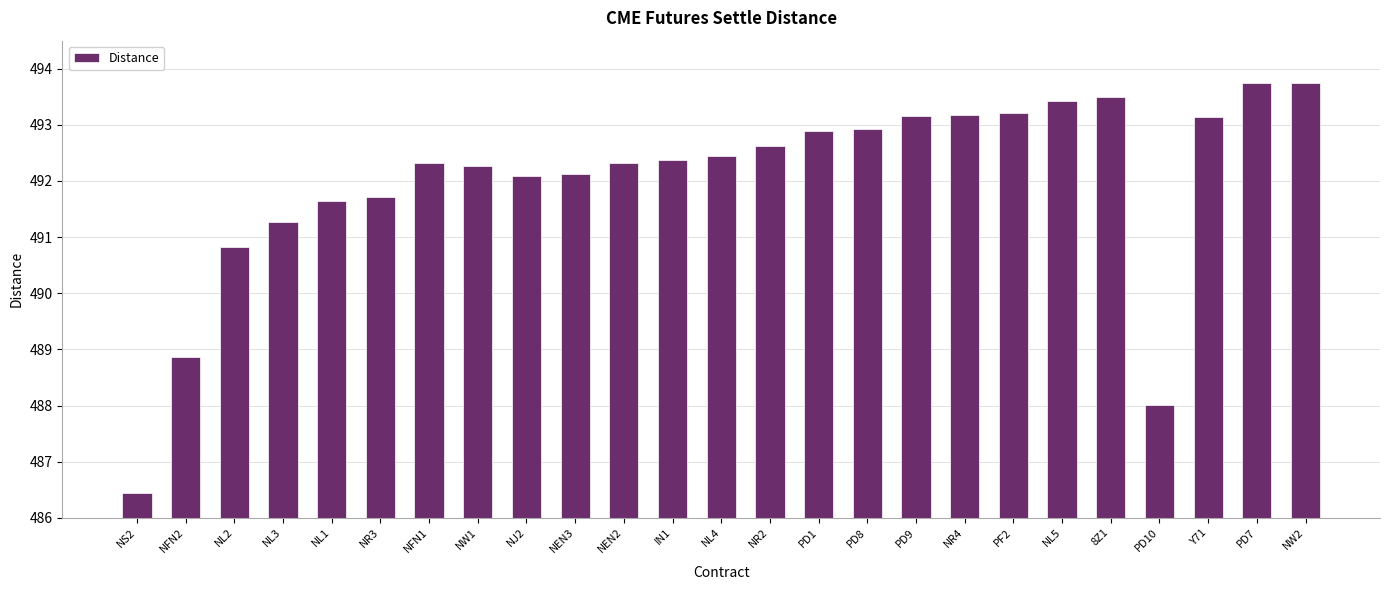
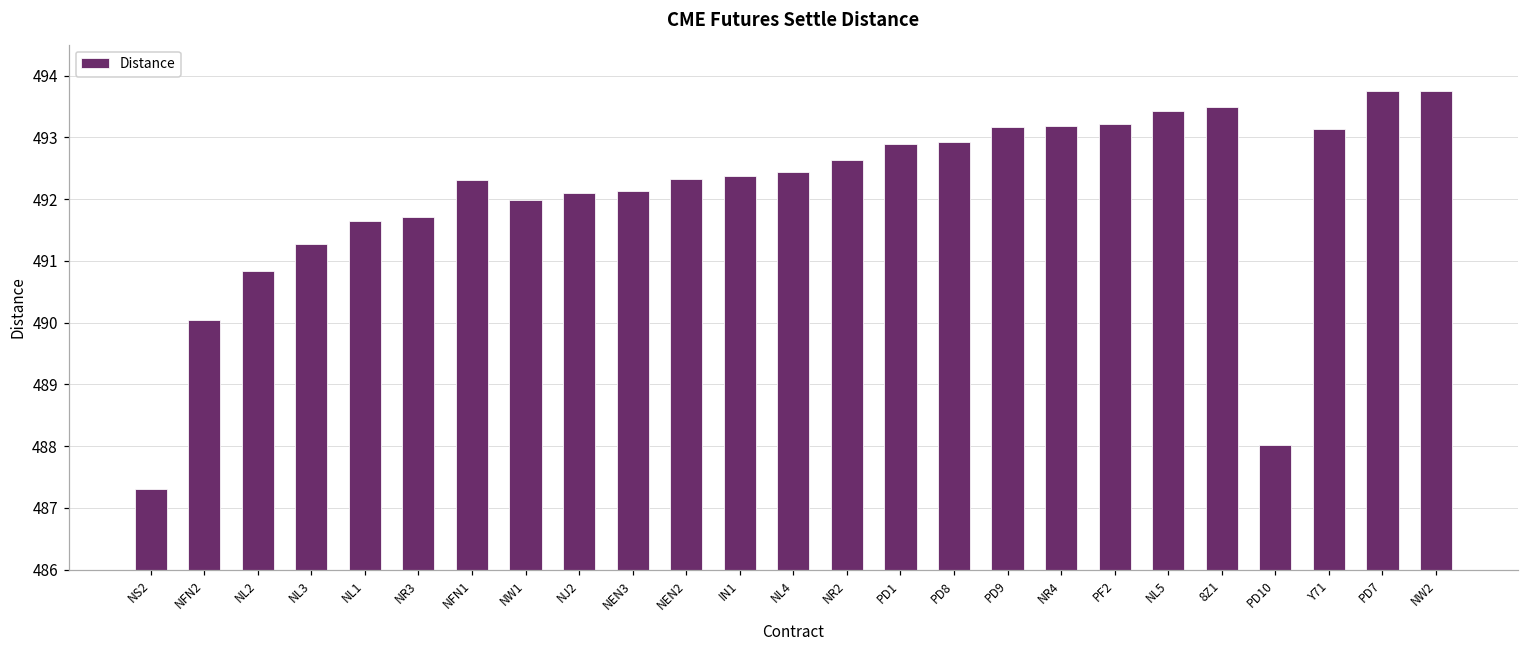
NS2: 486.4 -> 487.3
NFN2: 488.9 -> 490.0
NW1: 492.3 -> 492.0
